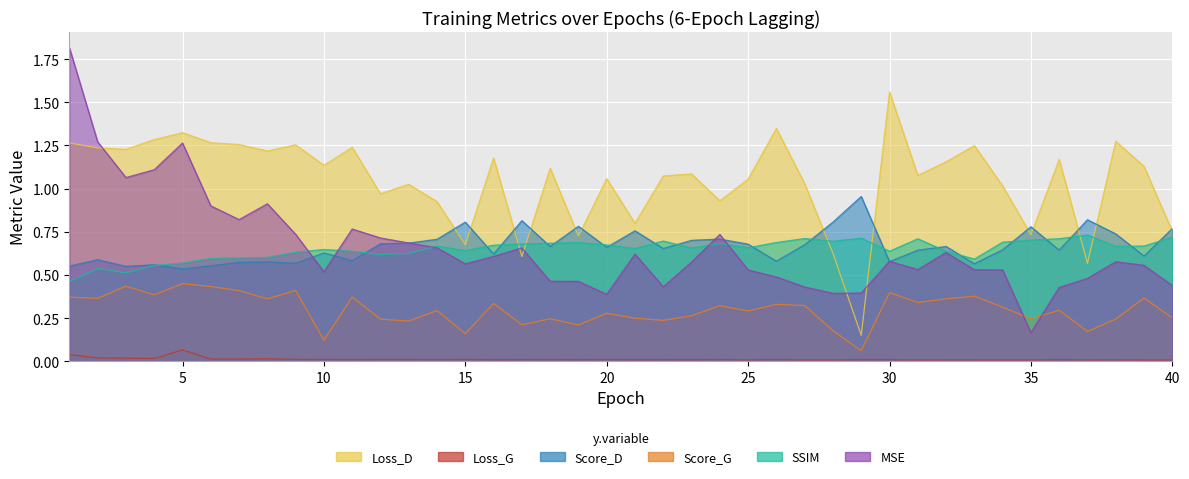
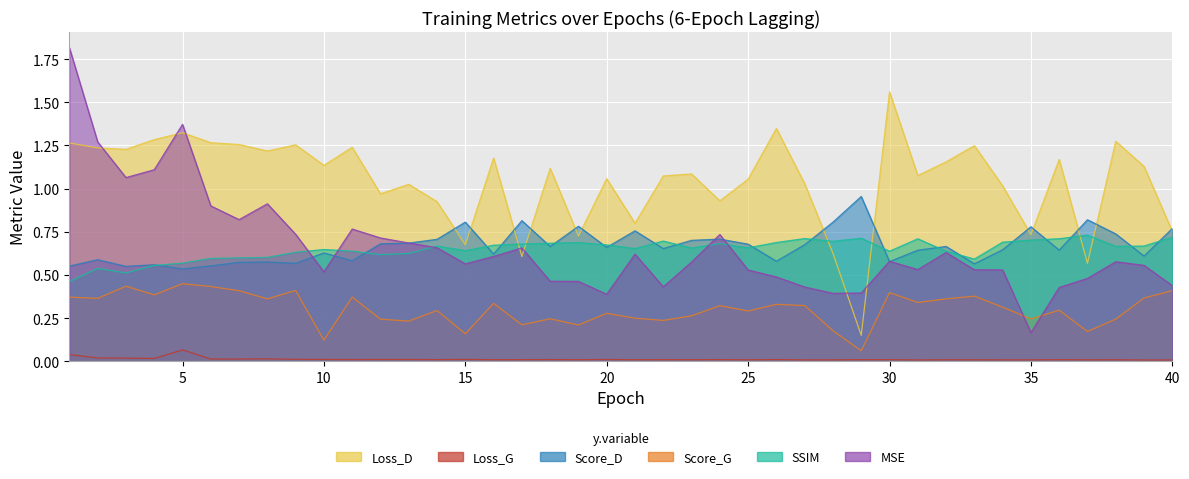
MSE, 5: 1.26 -> 1.37
Score_G, 40: 0.25 -> 0.41
